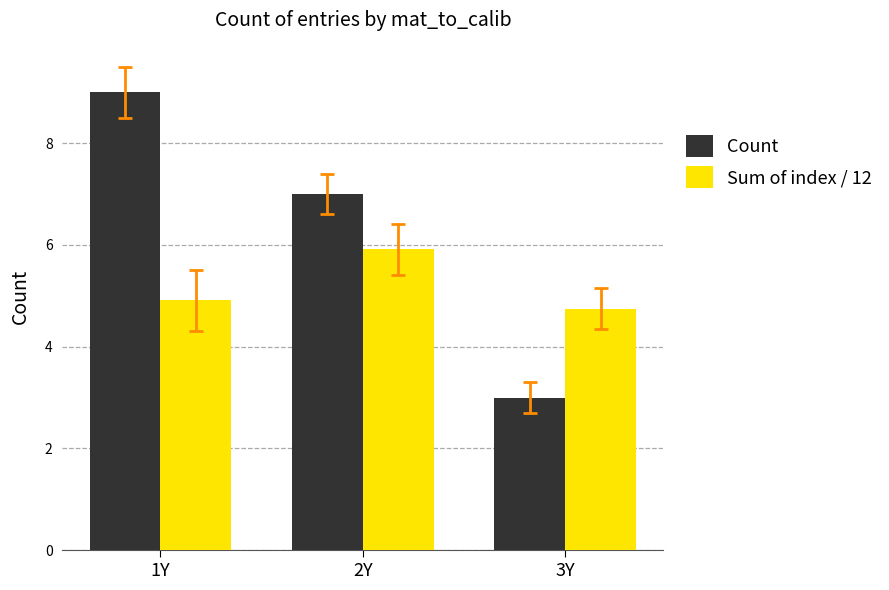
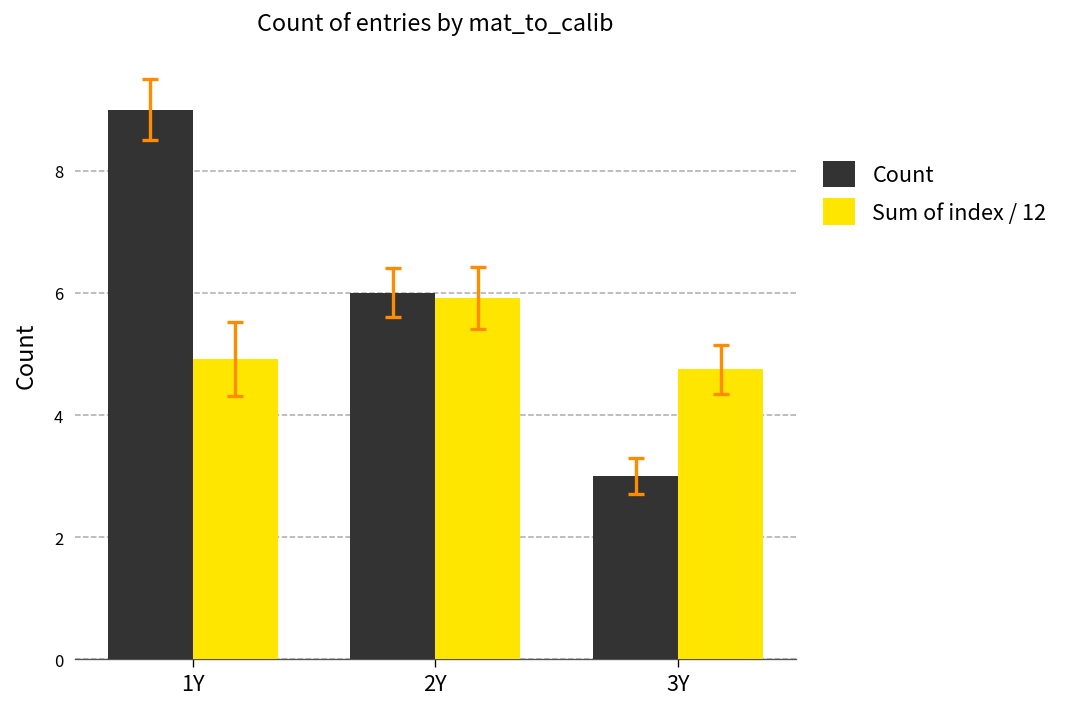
Count, 2Y: 7 -> 6
